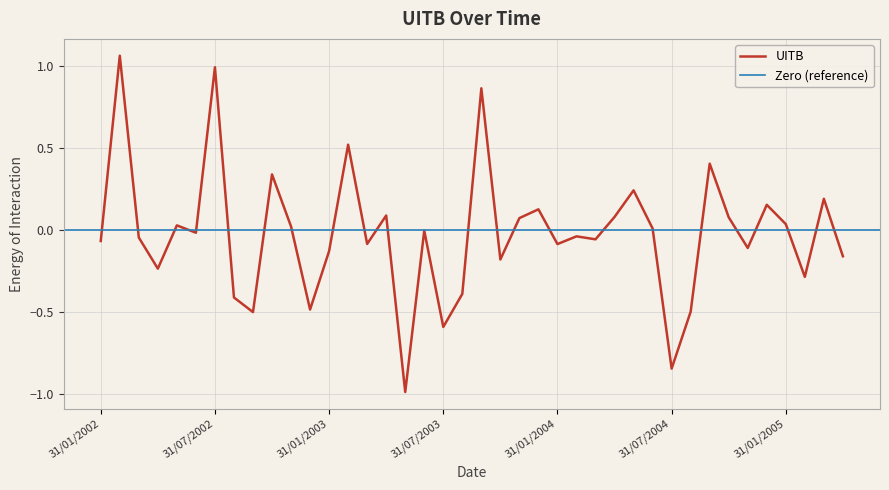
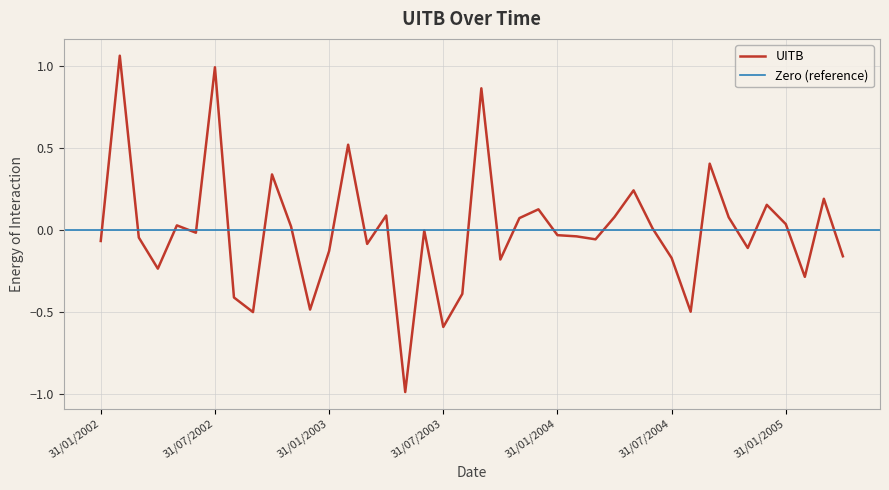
31/01/2004: -0.09 -> -0.03
31/07/2004: -0.85 -> -0.17
